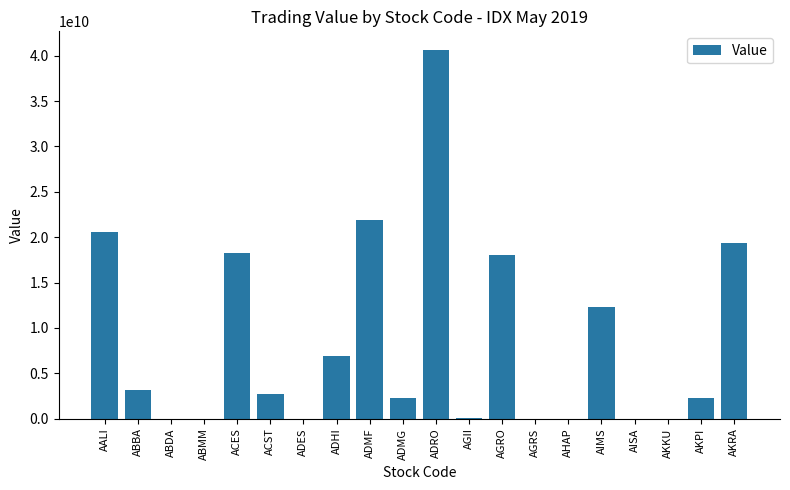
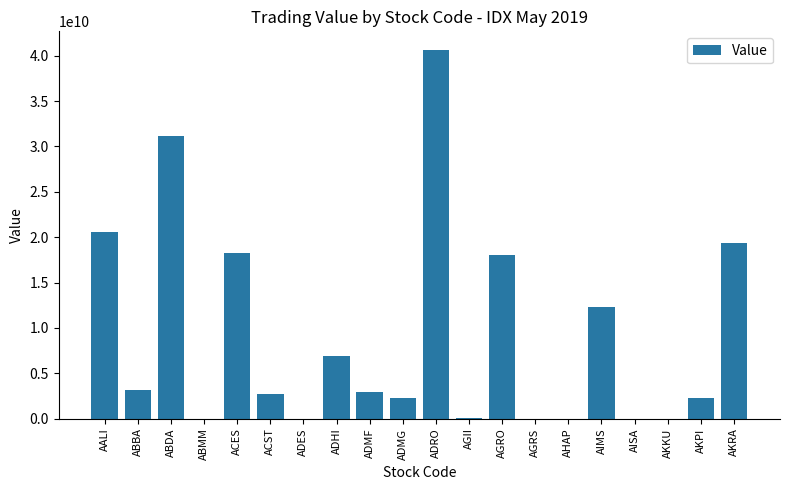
ABDA: 0 -> 31000000000
ADMF: 22000000000 -> 3000000000
